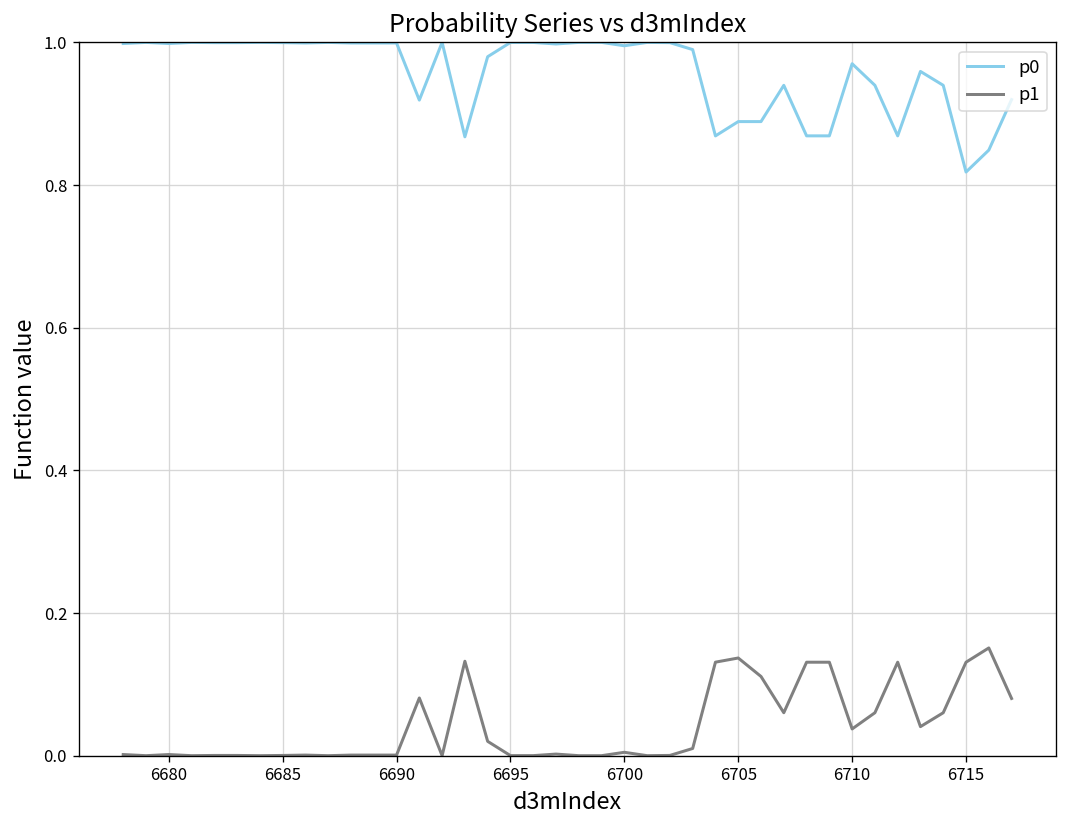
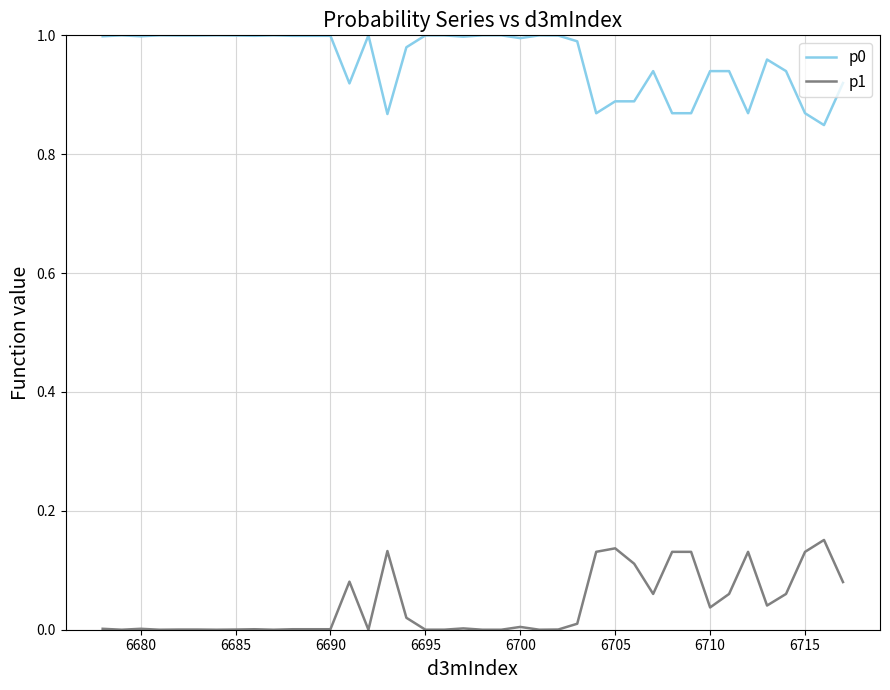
p0, 6710: 0.97 -> 0.94
p0, 6715: 0.82 -> 0.87
